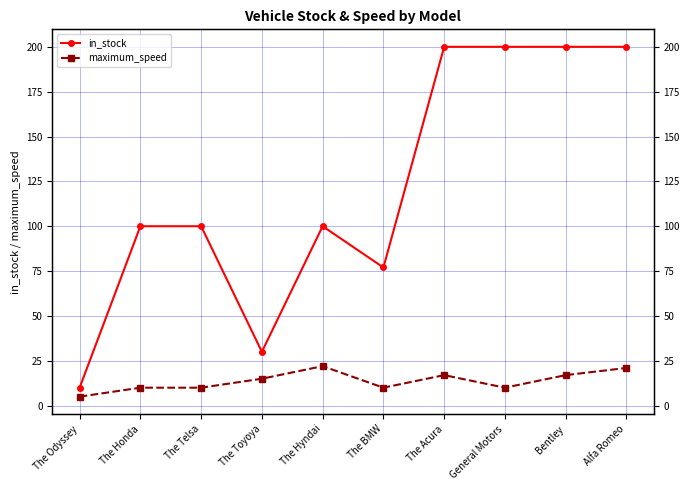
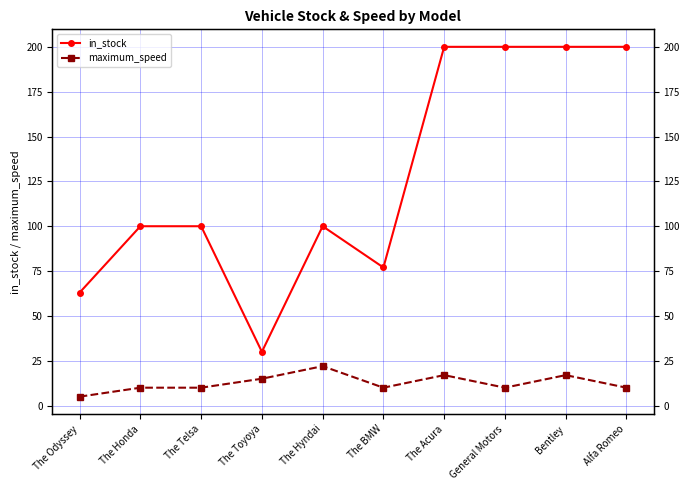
in_stock, The Odyssey: 10 -> 63
maximum_speed, Alfa Romeo: 21 -> 10
